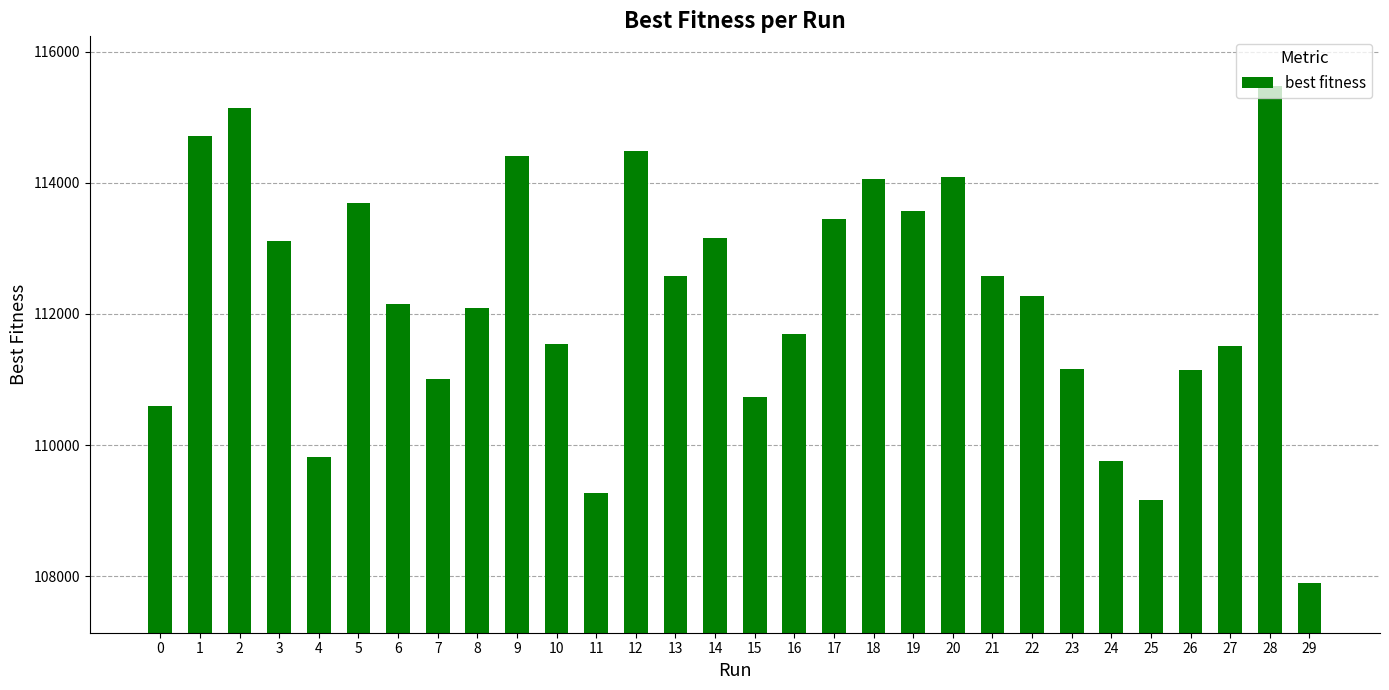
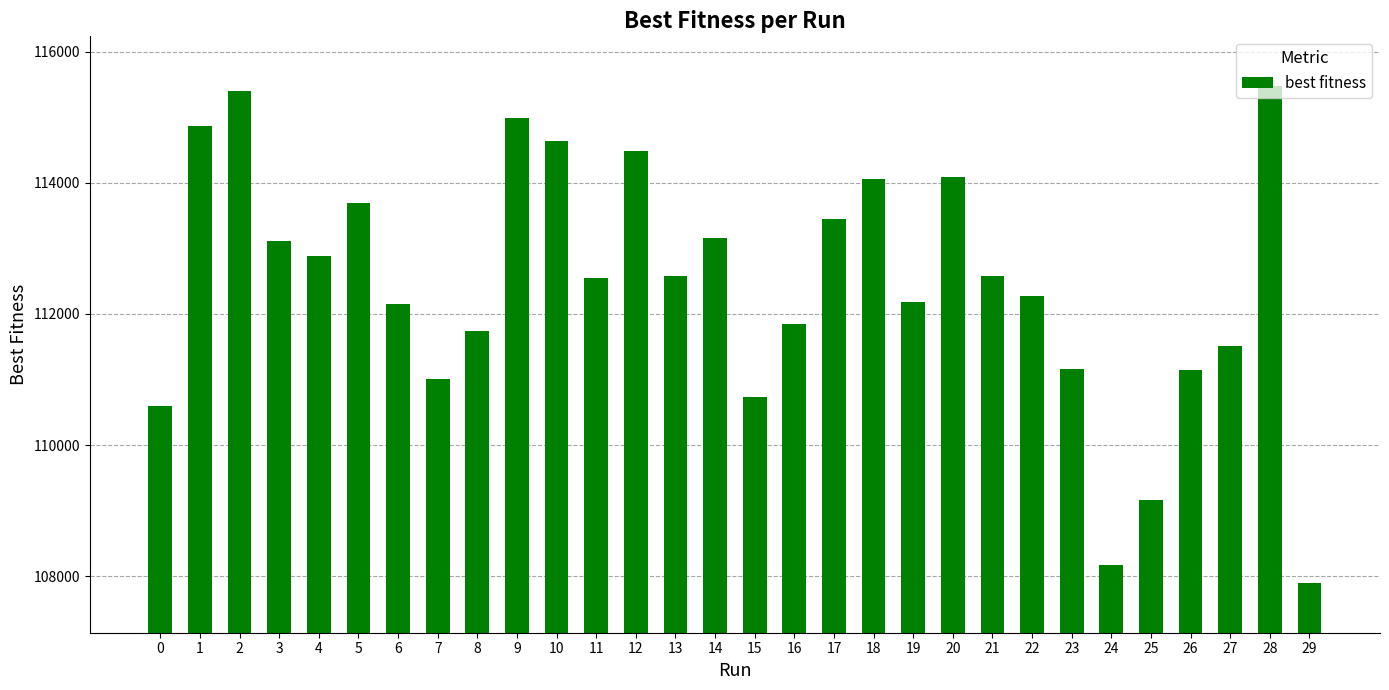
1: 114700 -> 114900
2: 115100 -> 115400
4: 109800 -> 112900
8: 112100 -> 111700
9: 114400 -> 115000
10: 111500 -> 114600
11: 109300 -> 112600
16: 111700 -> 111800
19: 113600 -> 112200
24: 109700 -> 108200
